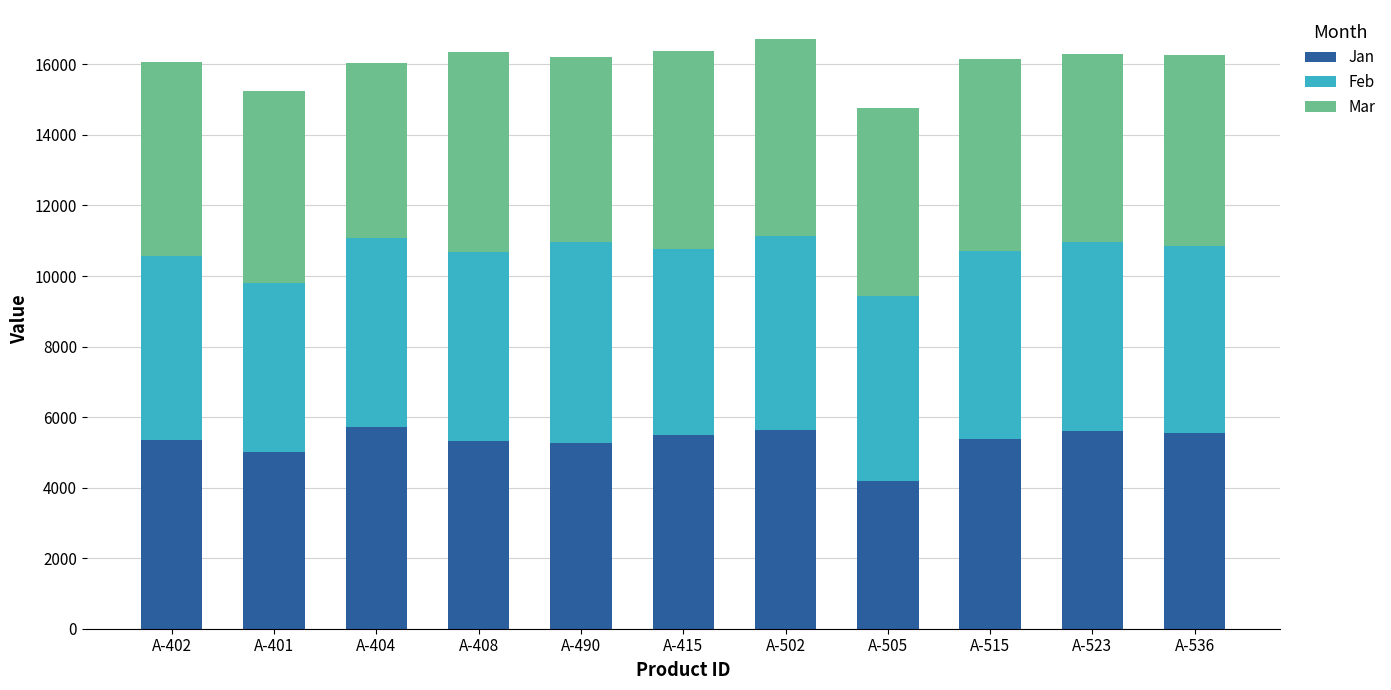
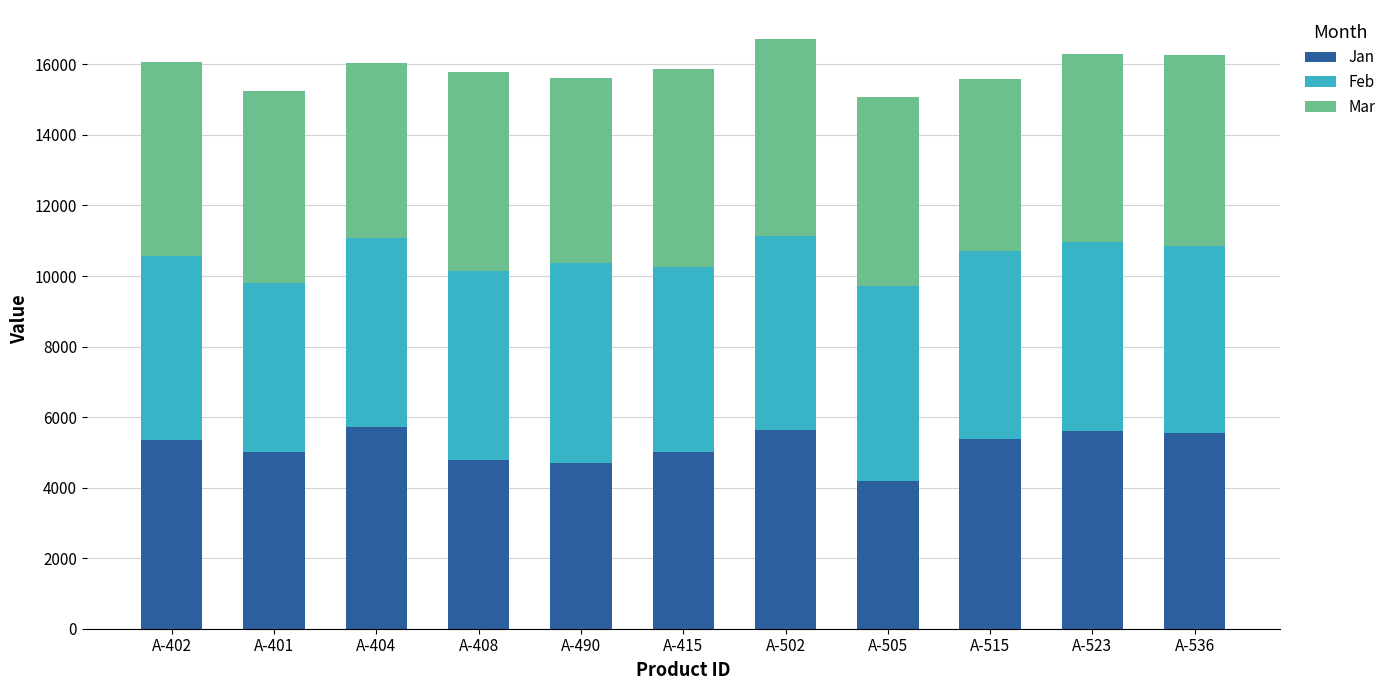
Jan, A-408: 5300 -> 4800
Jan, A-490: 5300 -> 4700
Jan, A-415: 5500 -> 5000
Feb, A-505: 5200 -> 5500
Mar, A-515: 5400 -> 4900
